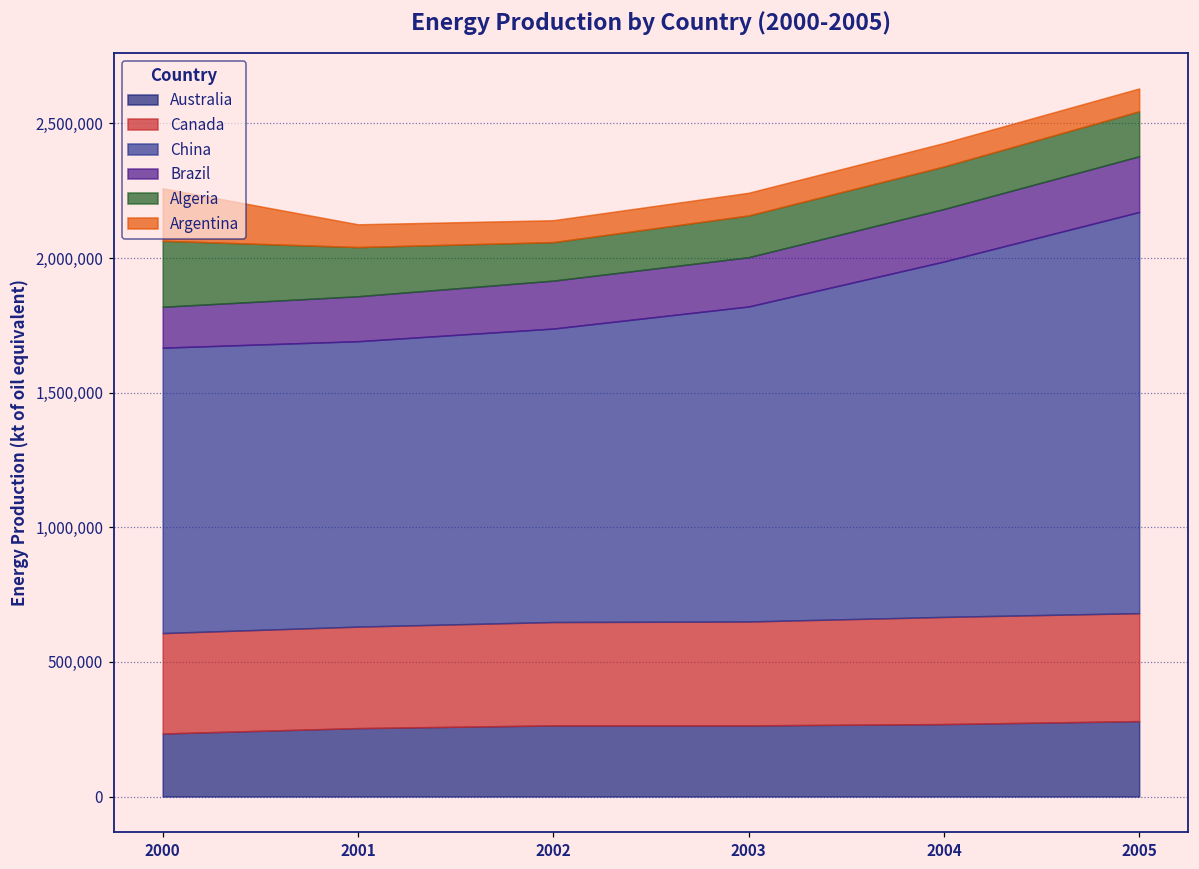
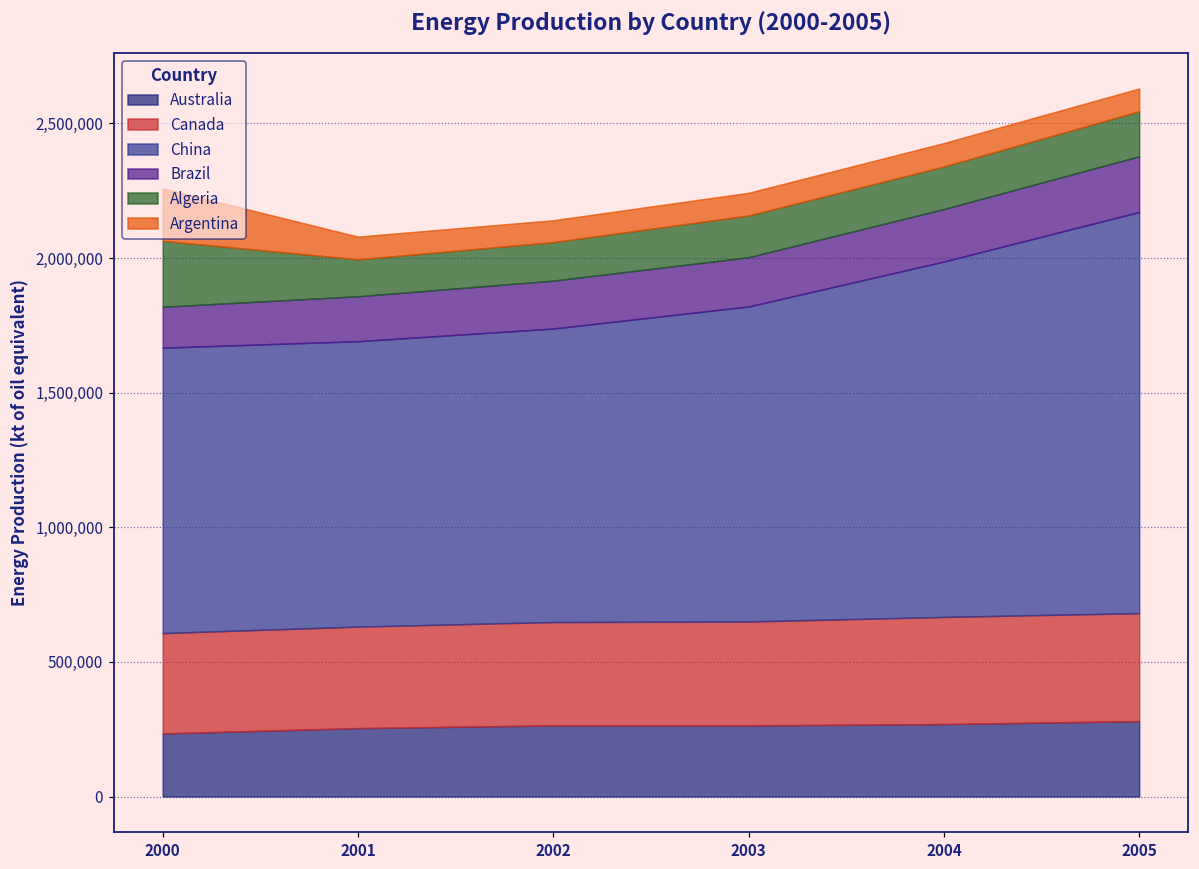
Algeria, 2001: 180,000 -> 140,000
